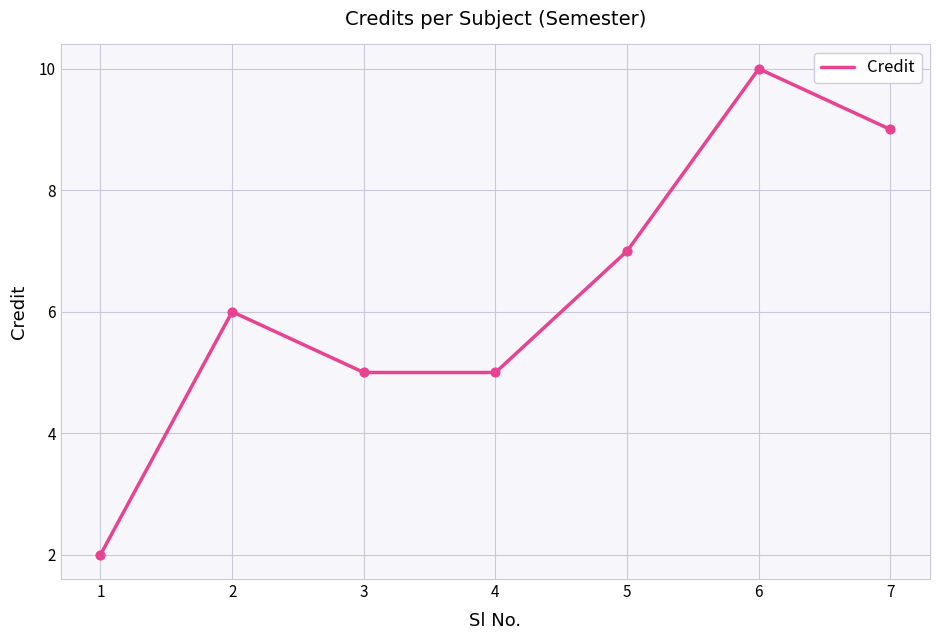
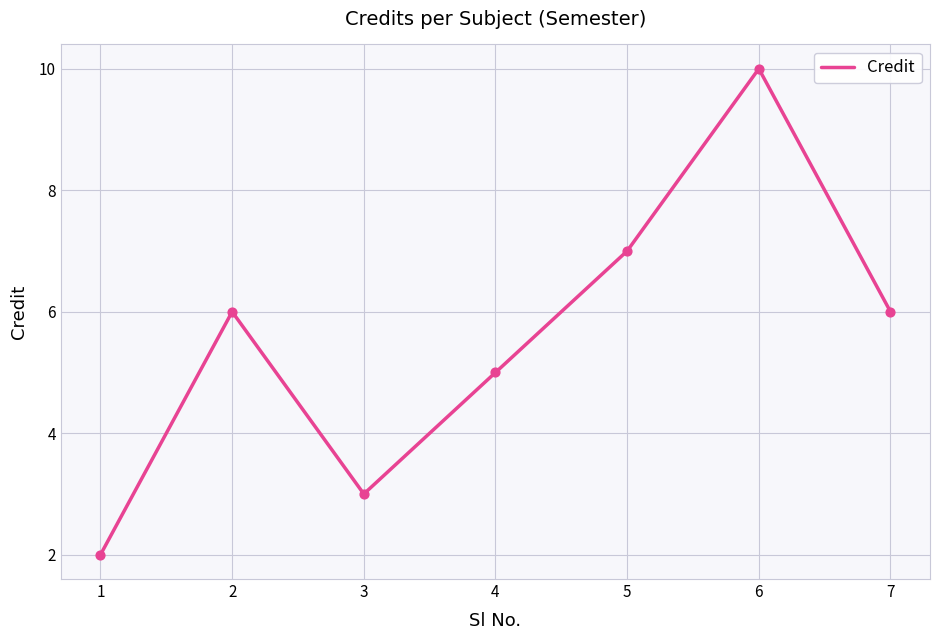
3: 5 -> 3
7: 9 -> 6
